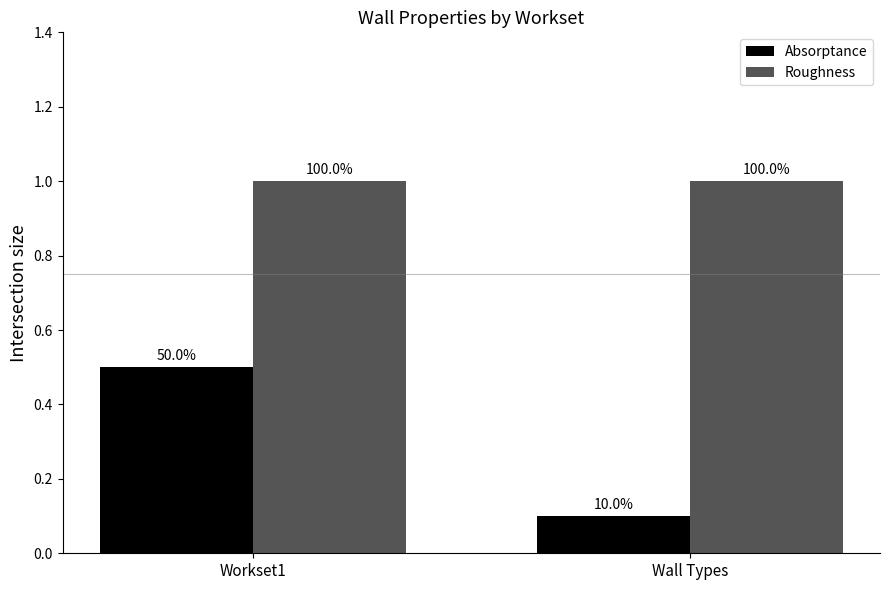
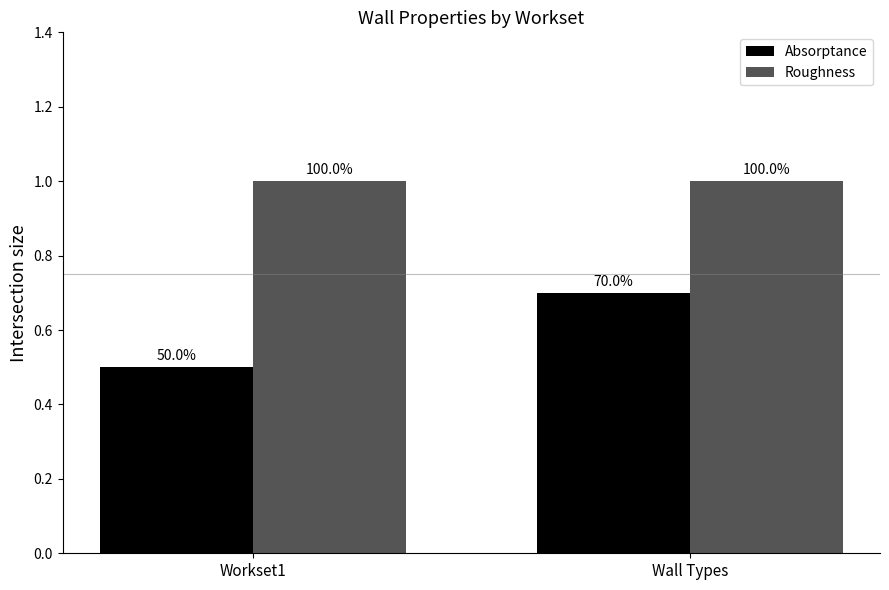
Absorptance, Wall Types: 10.0% -> 70.0%
